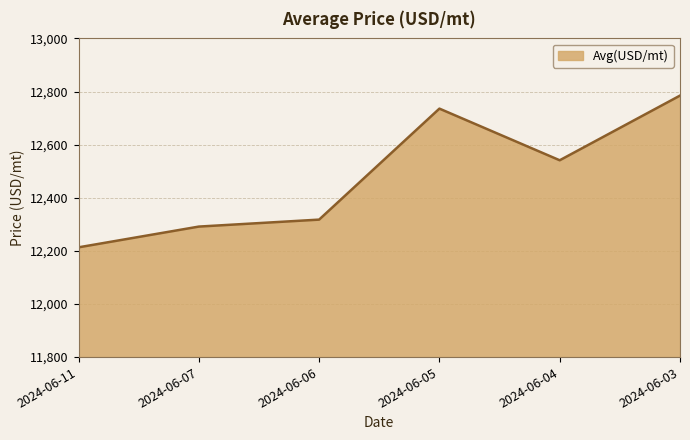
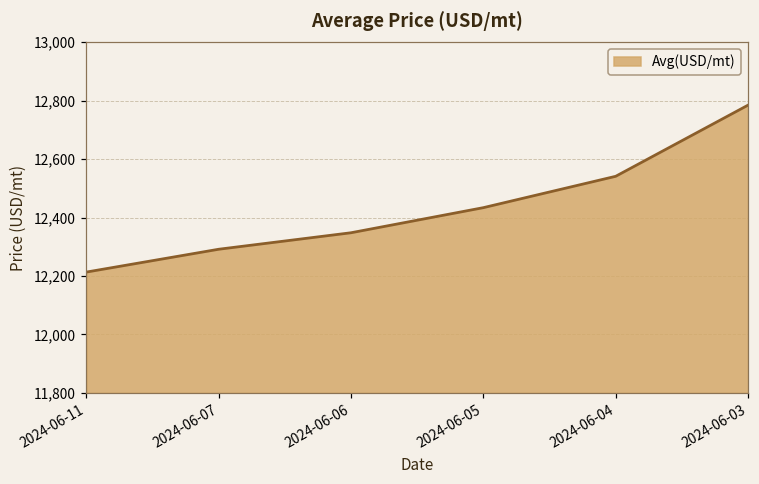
2024-06-06: 12,320 -> 12,350
2024-06-05: 12,740 -> 12,430
